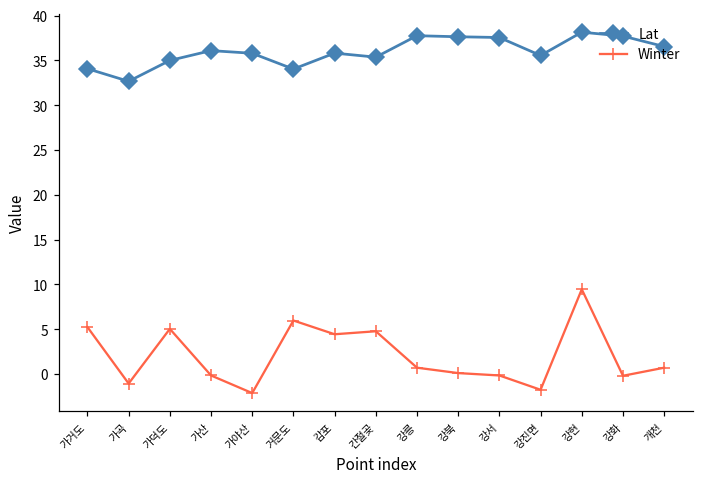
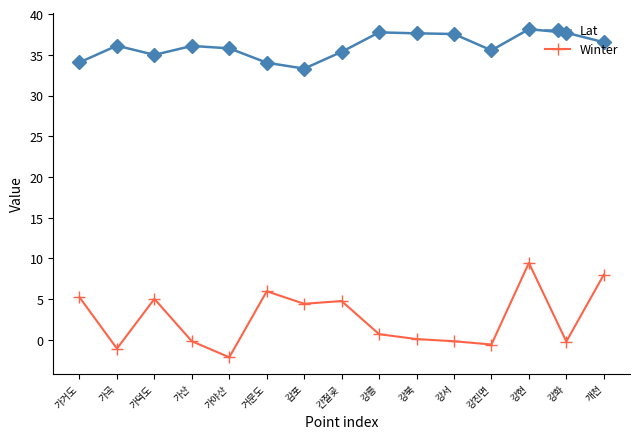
Lat, 가곡: 33 -> 36
Lat, 감포: 36 -> 33
Winter, 강진면: -2 -> -1
Winter, 개천: 1 -> 8
